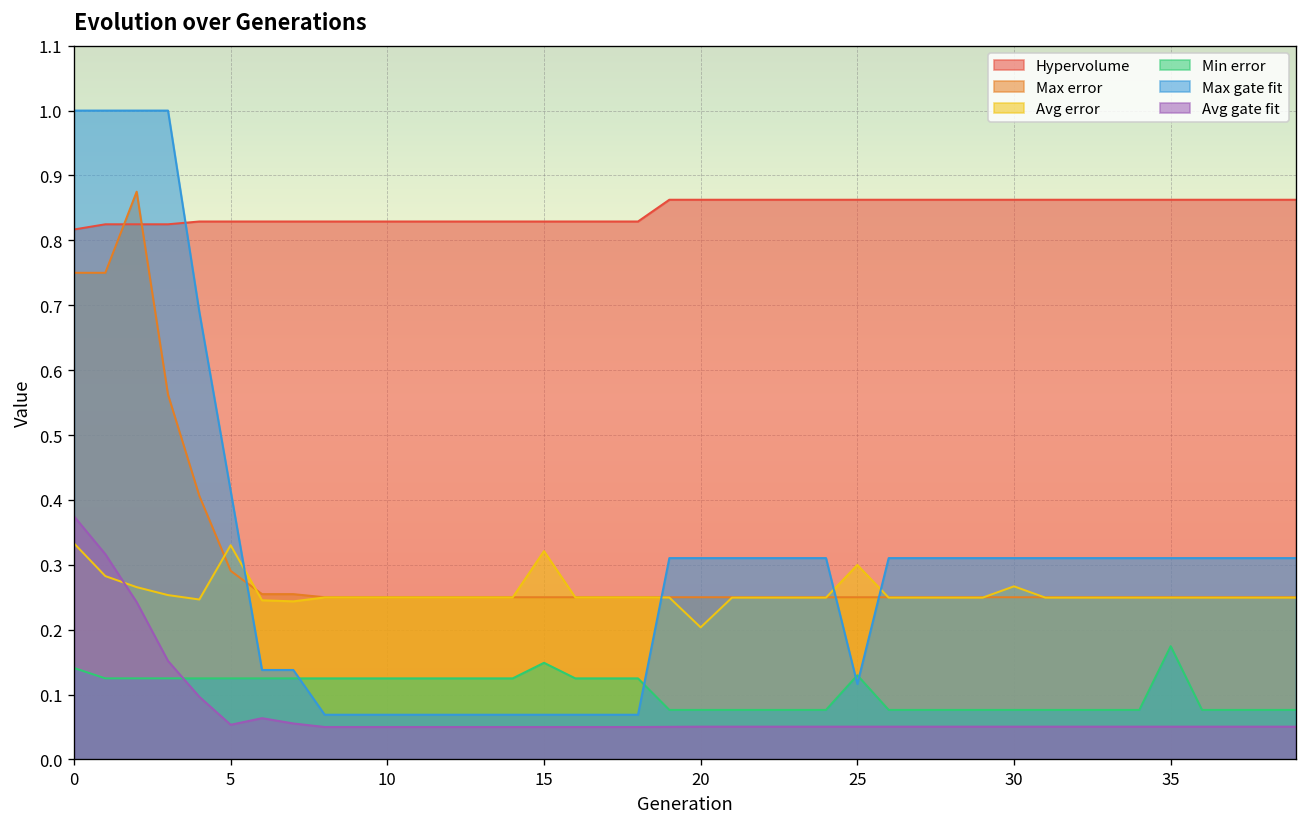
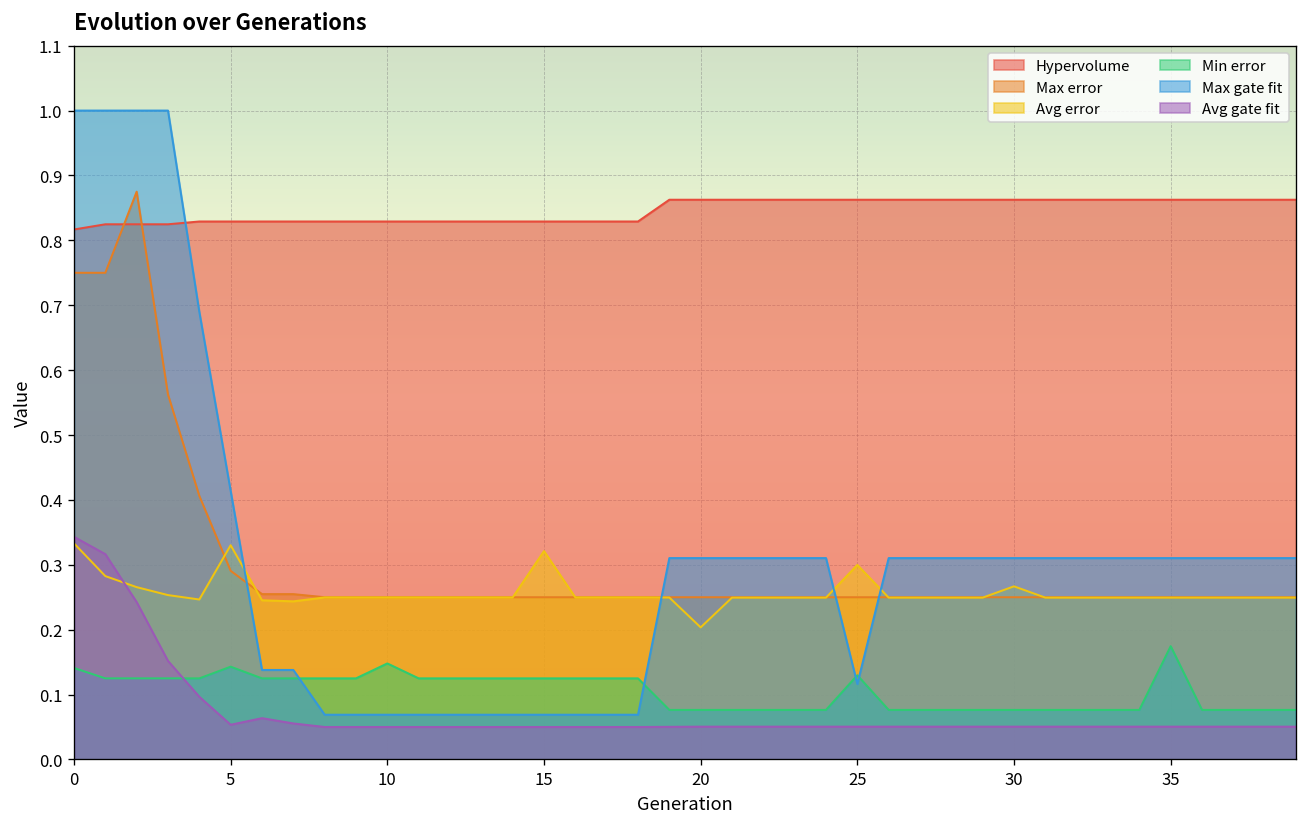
Avg gate fit, 0: 0.37 -> 0.34
Min error, 5: 0.13 -> 0.14
Min error, 10: 0.13 -> 0.15
Min error, 15: 0.15 -> 0.13
